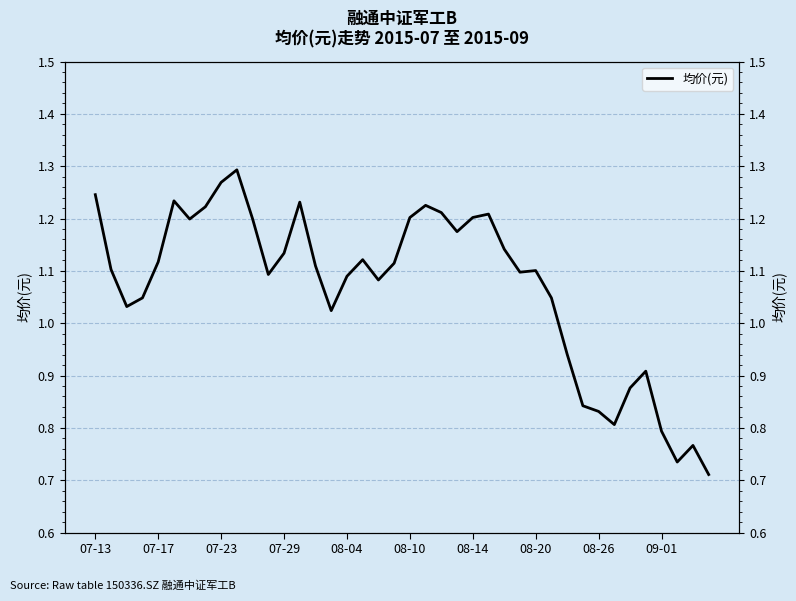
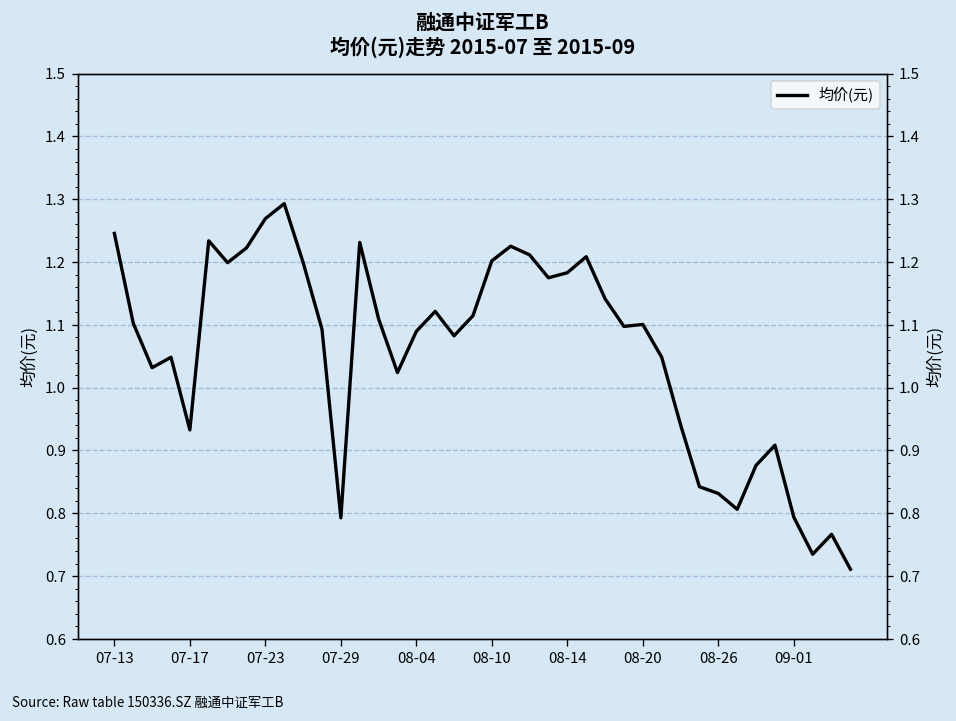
07-17: 1.12 -> 0.93
07-29: 1.13 -> 0.79
08-14: 1.20 -> 1.18
